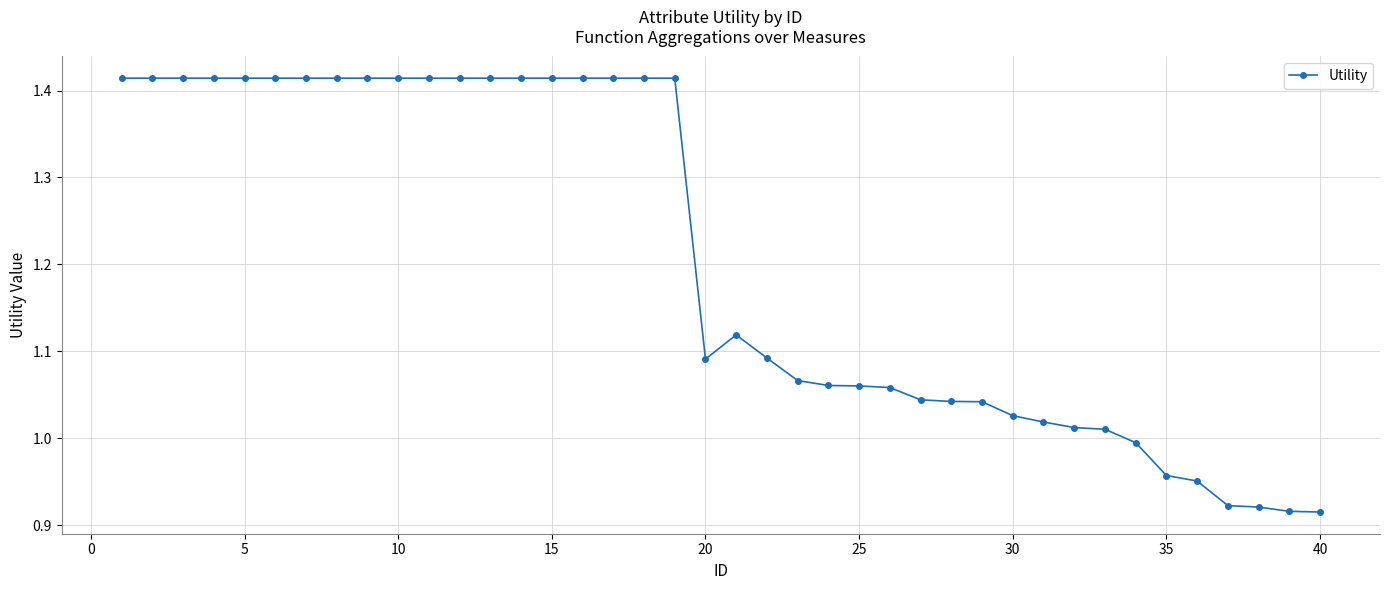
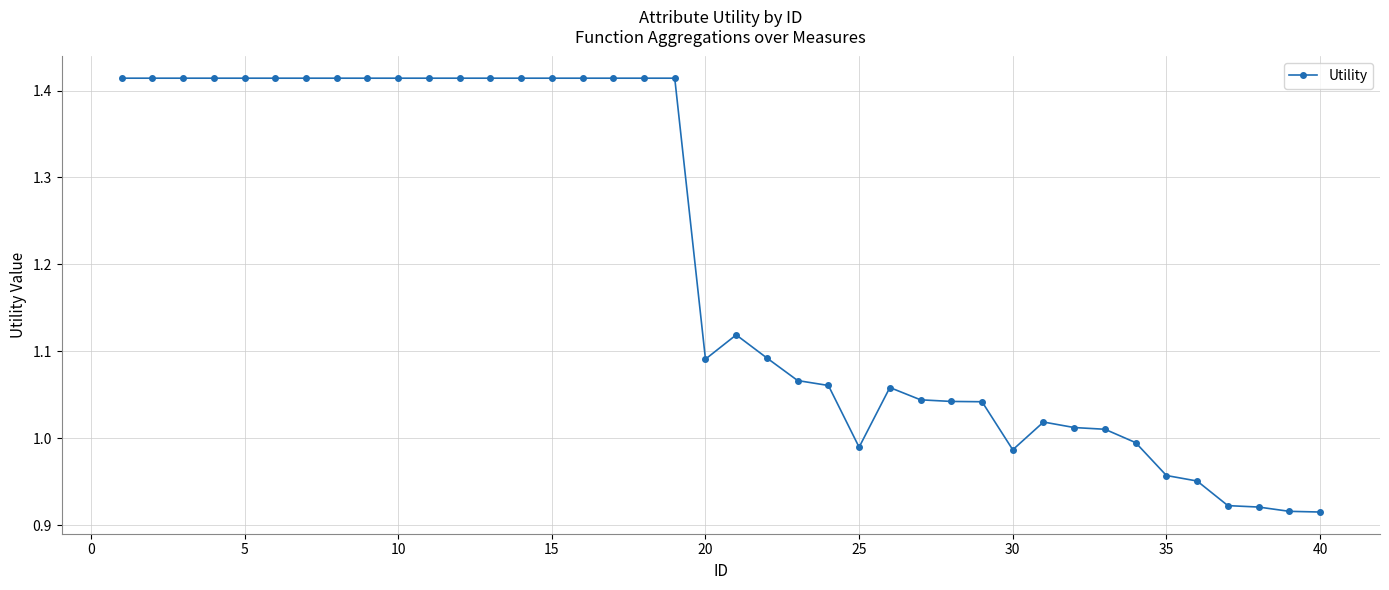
25: 1.06 -> 0.99
30: 1.03 -> 0.99
